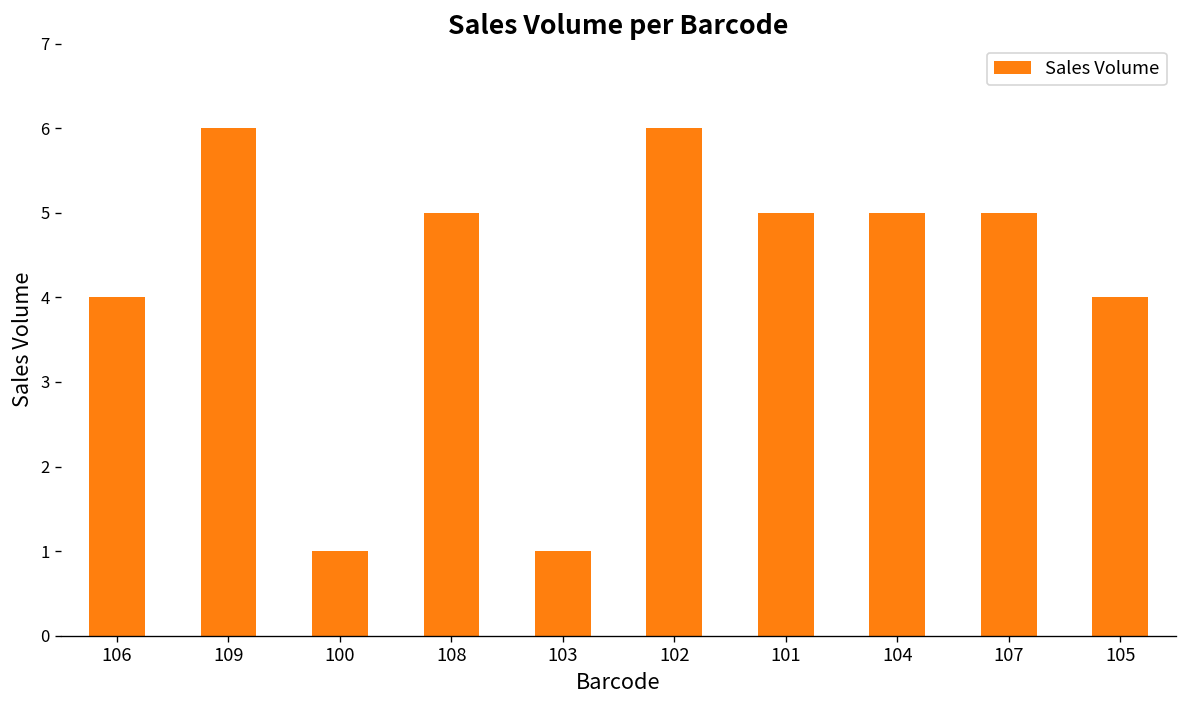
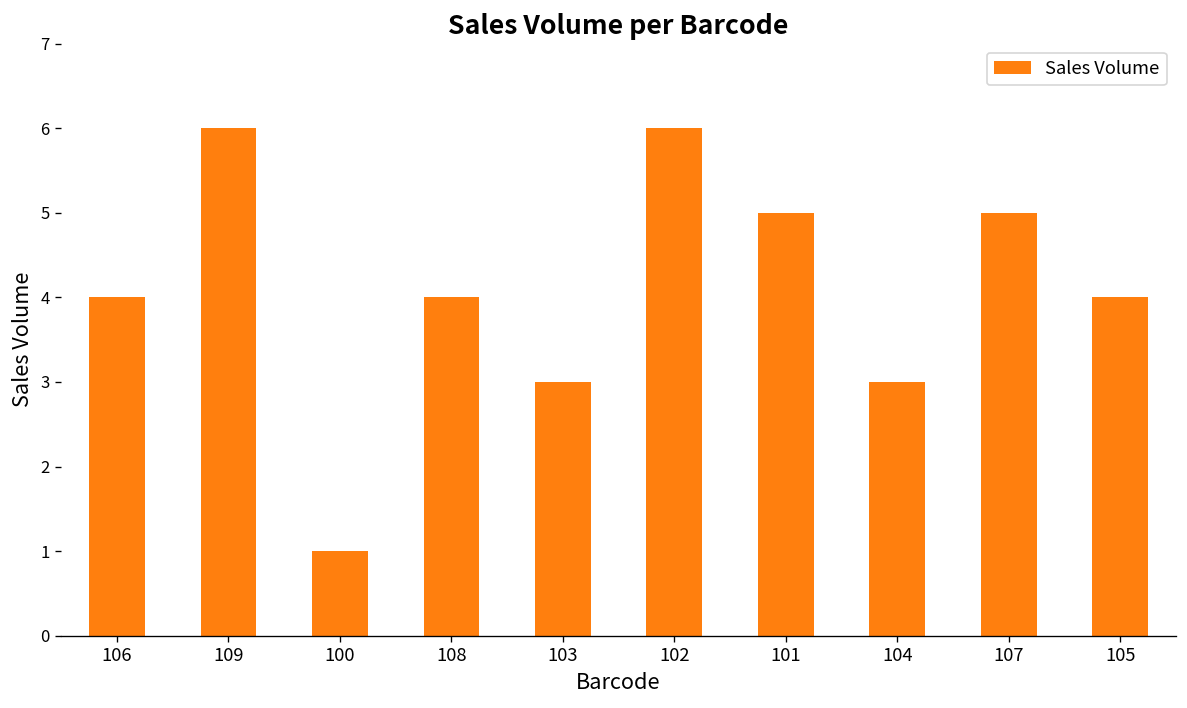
108: 5 -> 4
103: 1 -> 3
104: 5 -> 3
